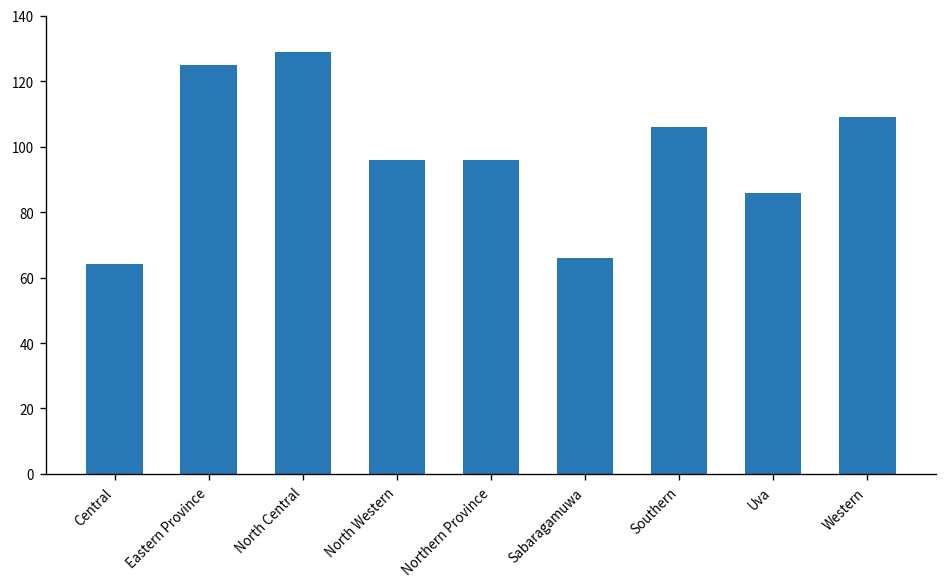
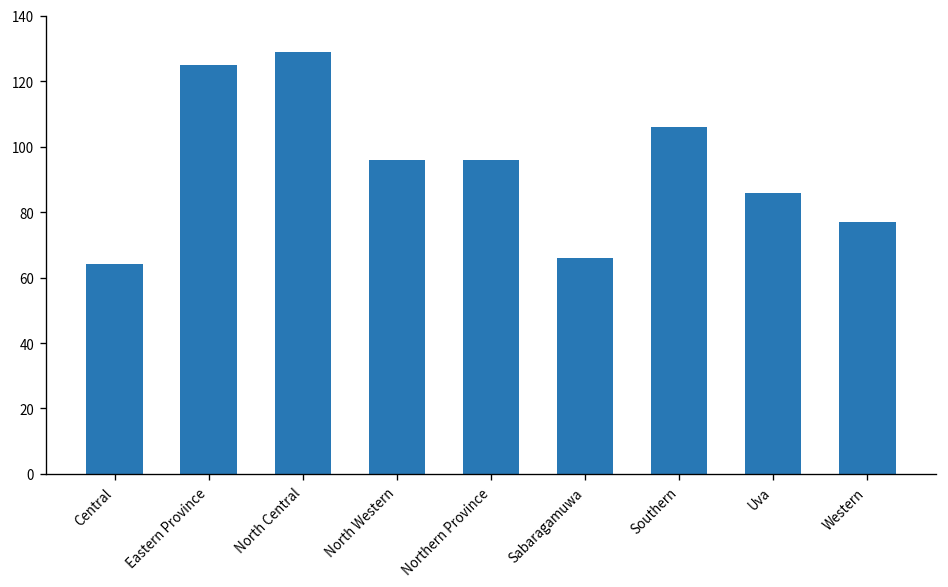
Western: 109 -> 77
